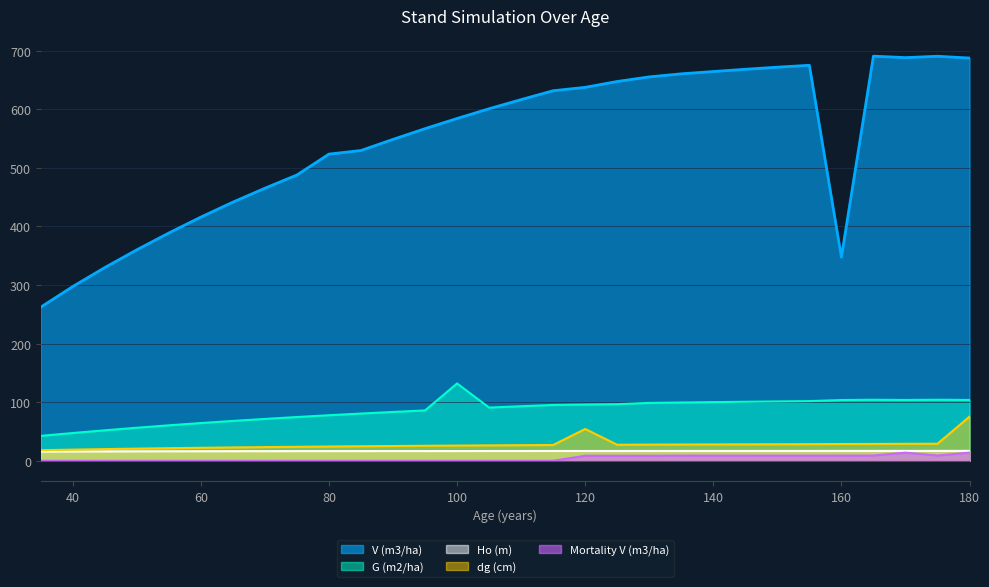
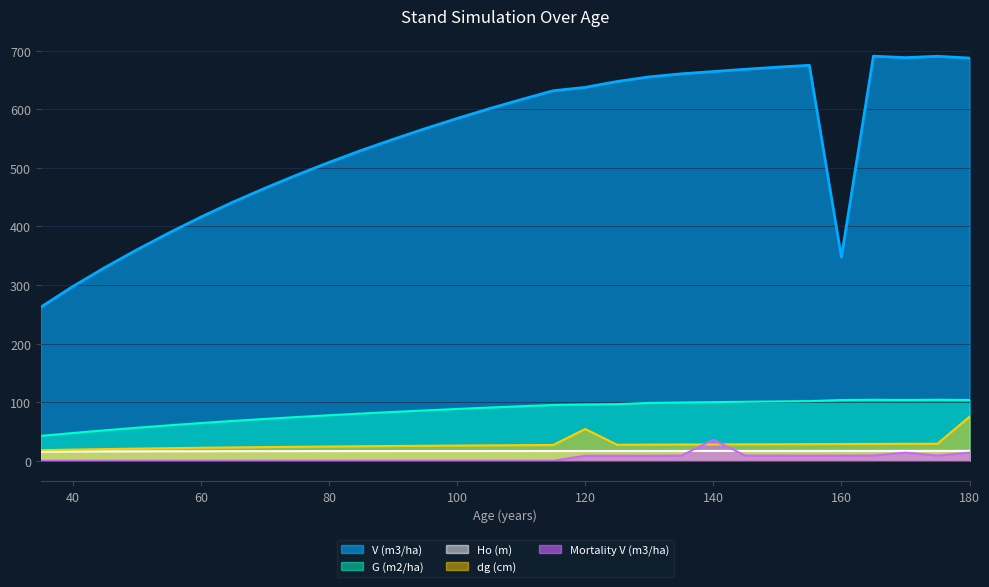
V (m3/ha), 80: 520 -> 510
G (m2/ha), 100: 130 -> 90
Mortality V (m3/ha), 140: 10 -> 40
